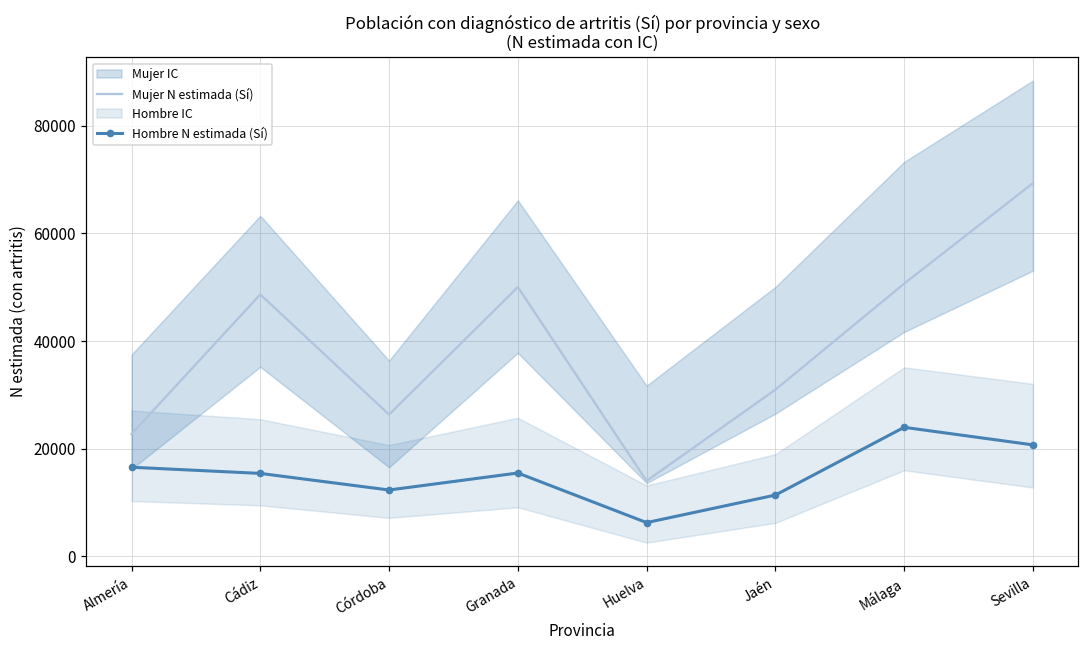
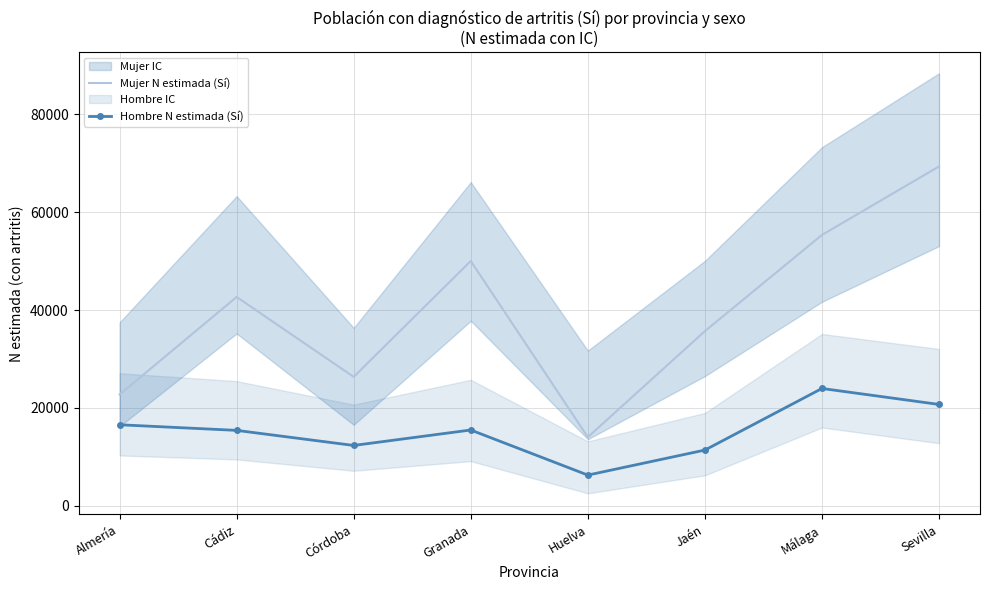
Mujer N estimada (Sí), Cádiz: 49000 -> 43000
Mujer N estimada (Sí), Jaén: 31000 -> 36000
Mujer N estimada (Sí), Málaga: 51000 -> 55000
